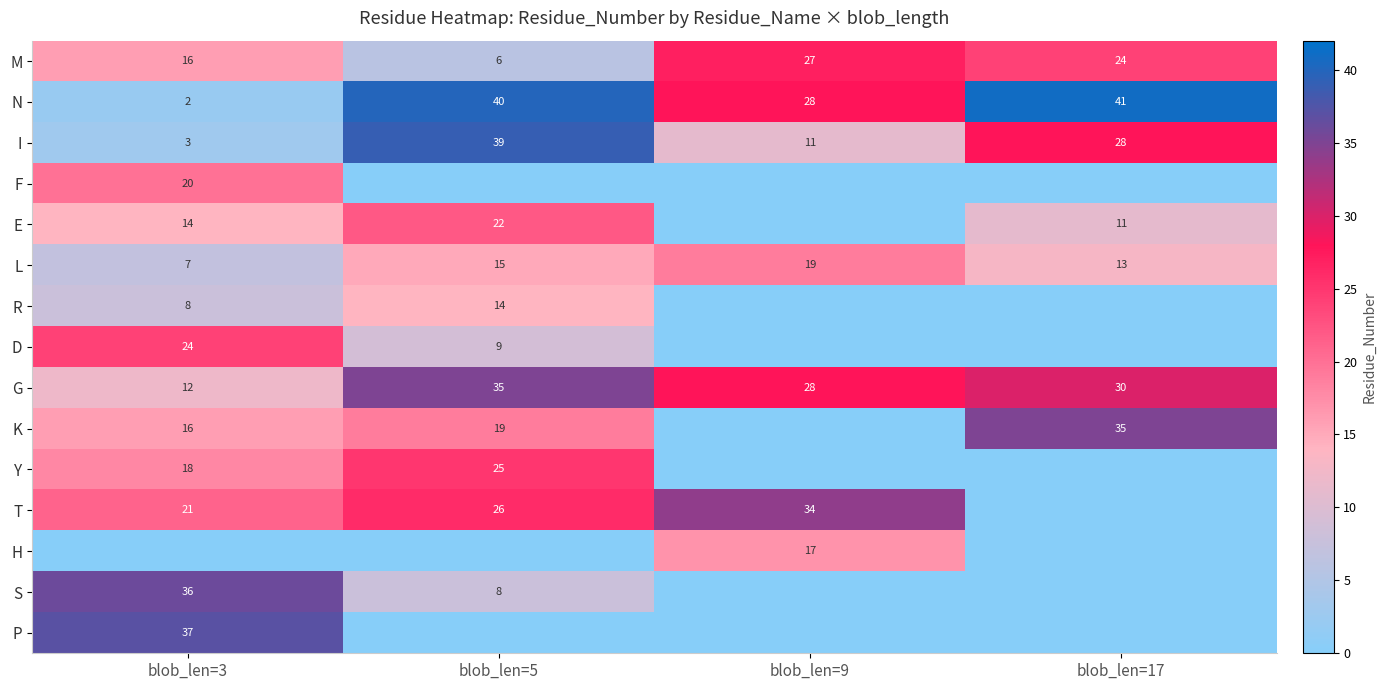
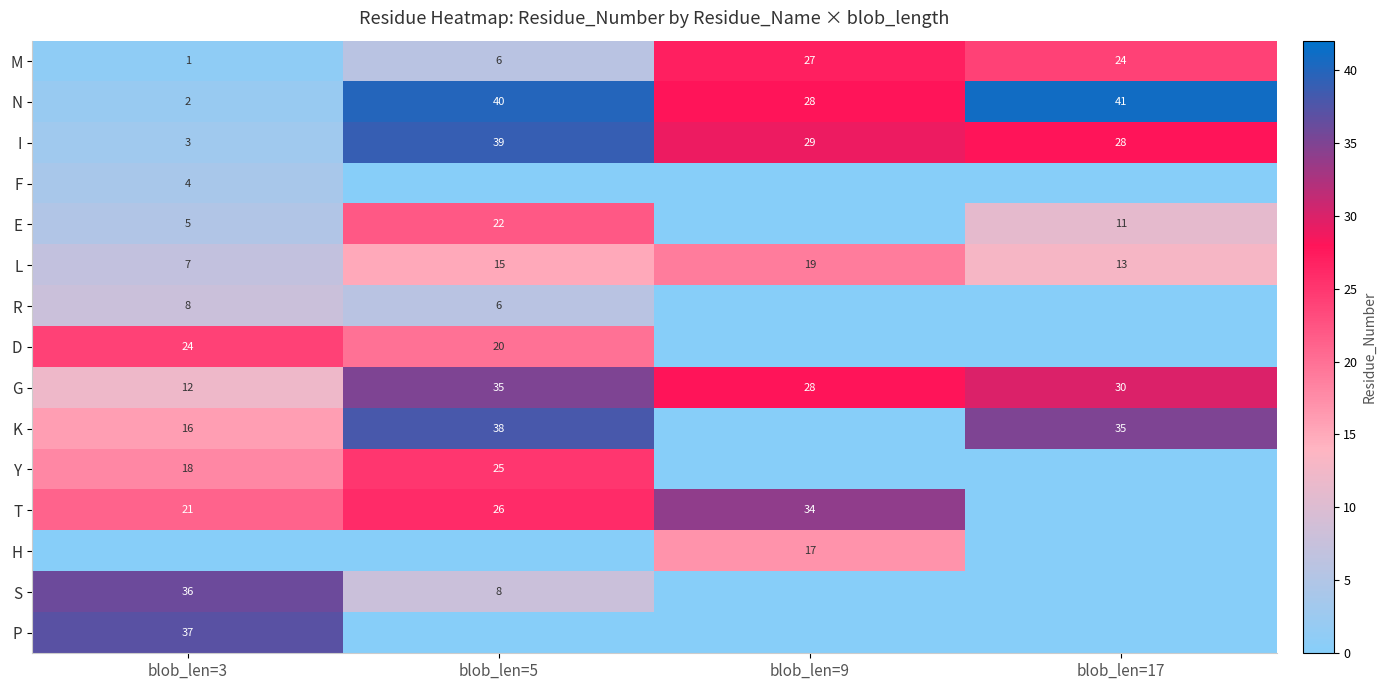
M, blob_len=3: 16 -> 1
I, blob_len=9: 11 -> 29
F, blob_len=3: 20 -> 4
E, blob_len=3: 14 -> 5
R, blob_len=5: 14 -> 6
D, blob_len=5: 9 -> 20
K, blob_len=5: 19 -> 38
